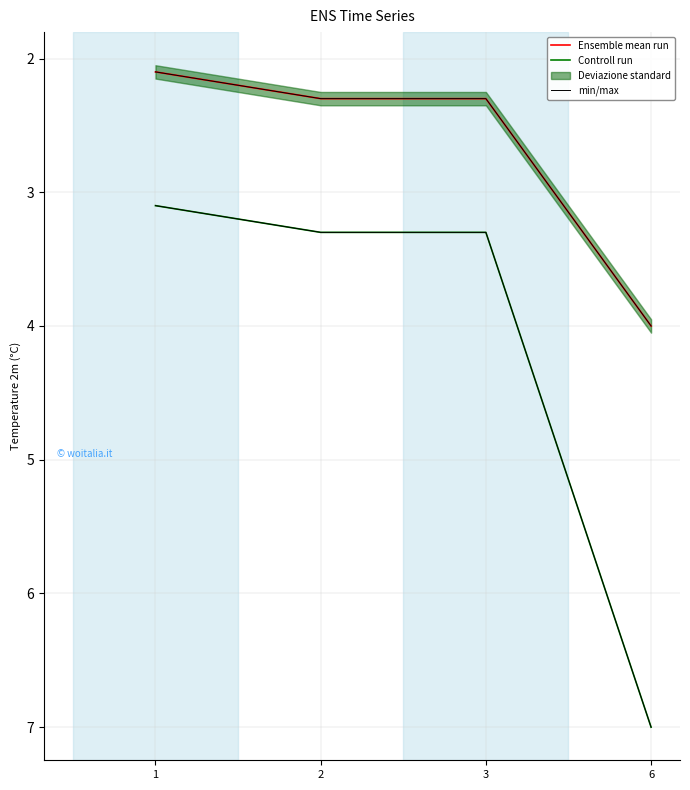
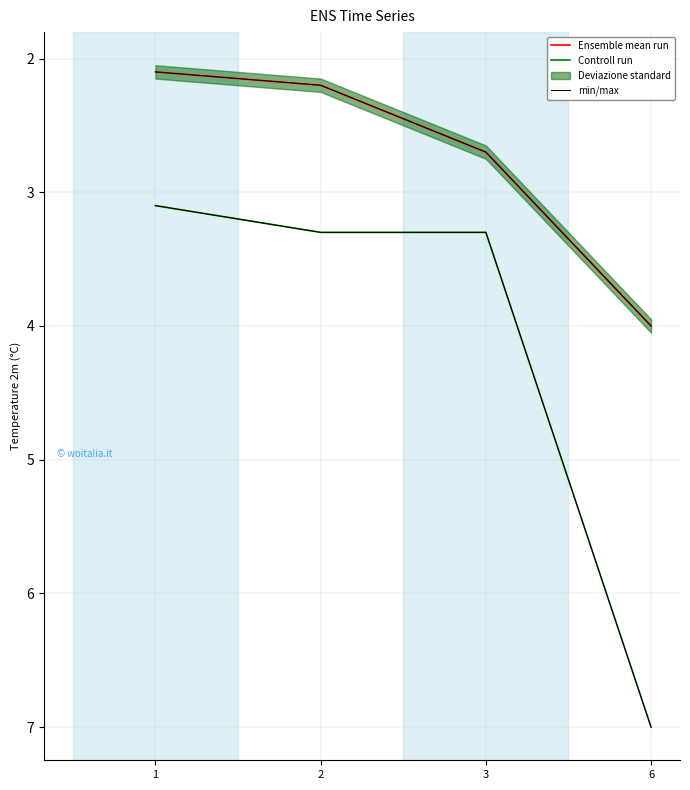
Ensemble mean run, 2: 2.3 -> 2.2
Ensemble mean run, 3: 2.3 -> 2.7
